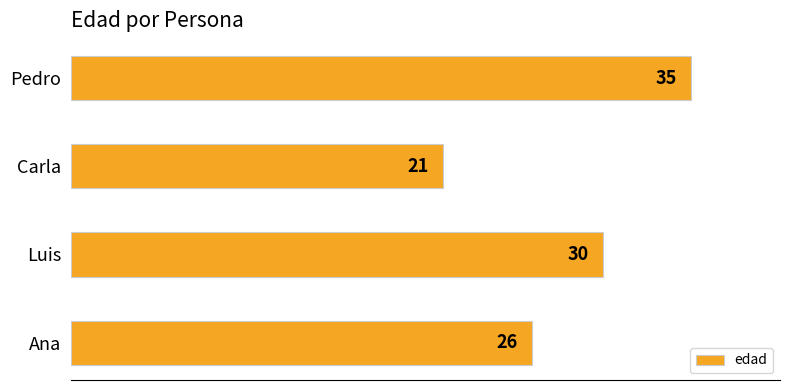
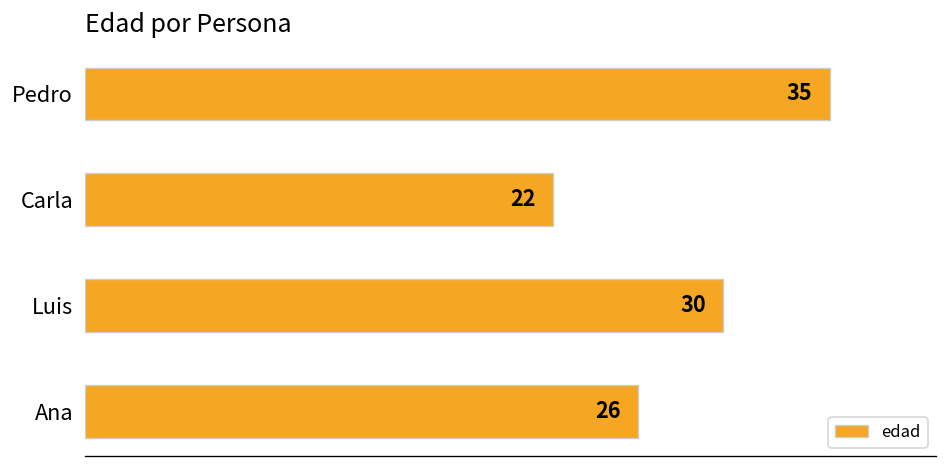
Carla: 21 -> 22
